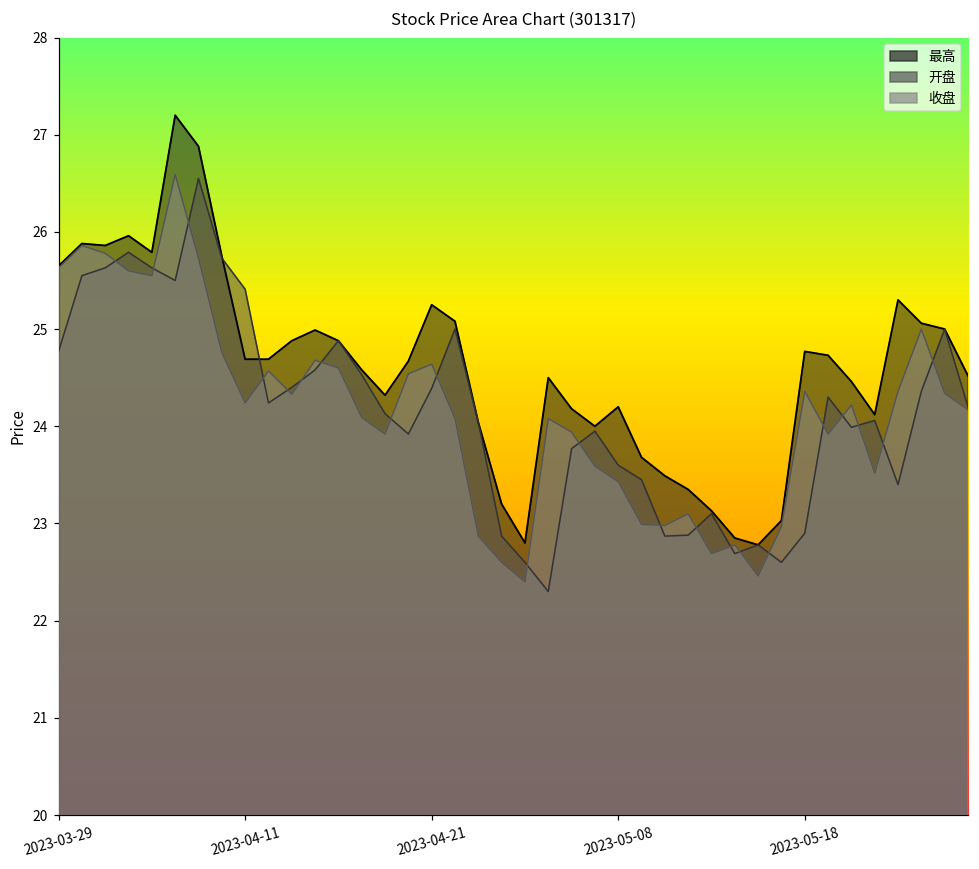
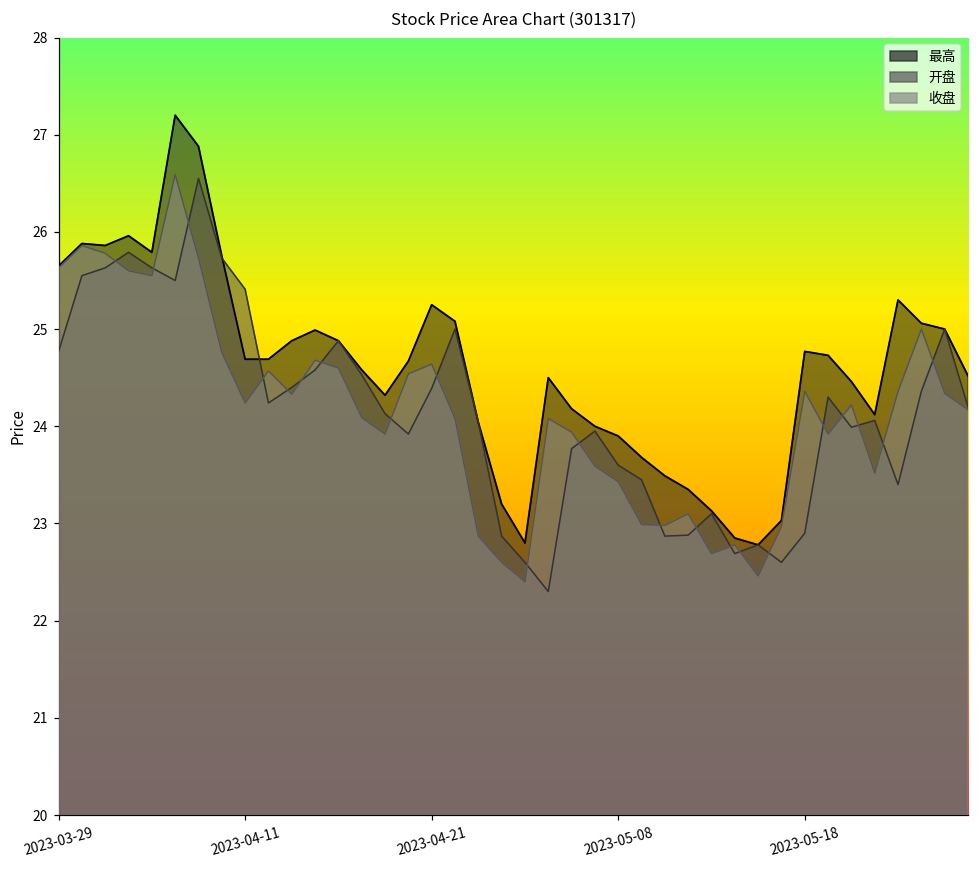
最高, 2023-05-08: 24.2 -> 23.9
